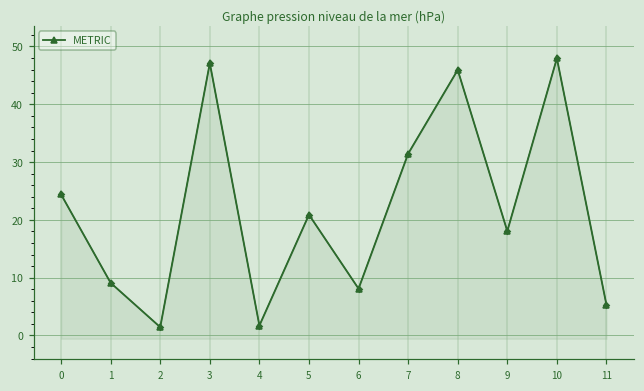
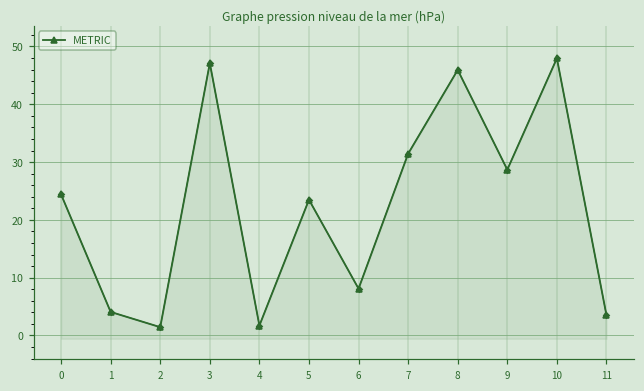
1: 9 -> 4
5: 21 -> 23
9: 18 -> 29
11: 5 -> 4
